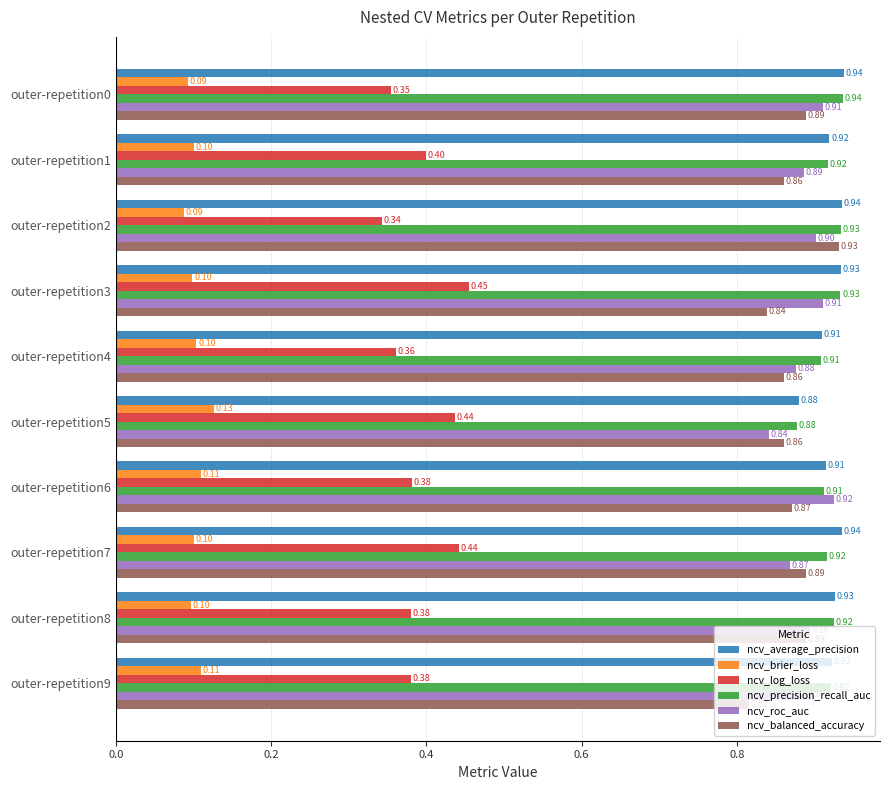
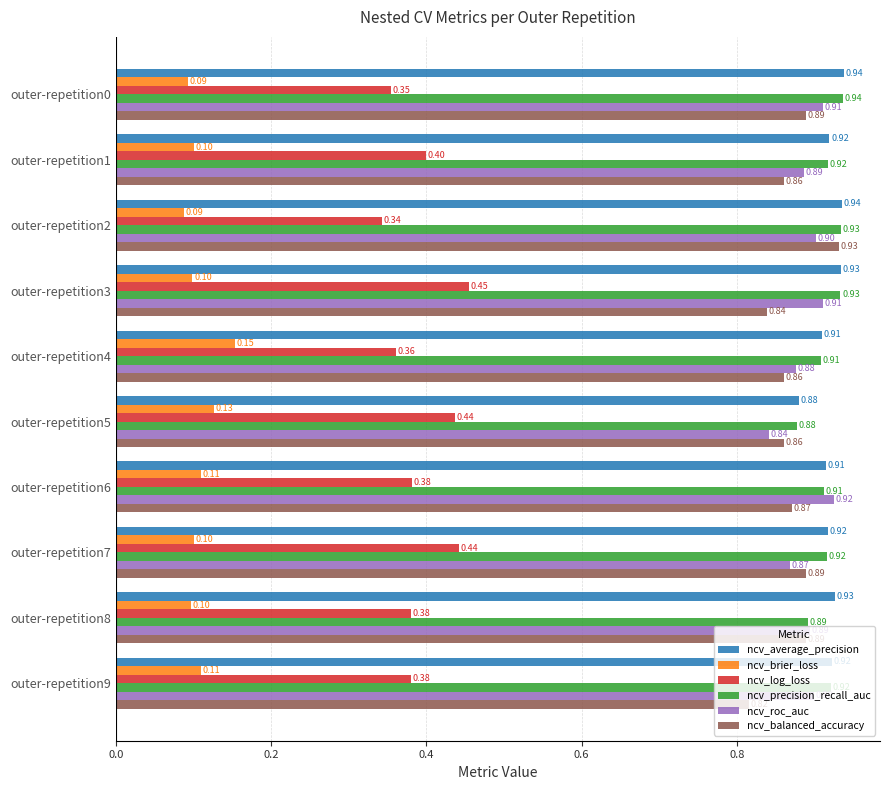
ncv_brier_loss, outer-repetition4: 0.10 -> 0.15
ncv_average_precision, outer-repetition7: 0.94 -> 0.92
ncv_precision_recall_auc, outer-repetition8: 0.92 -> 0.89
